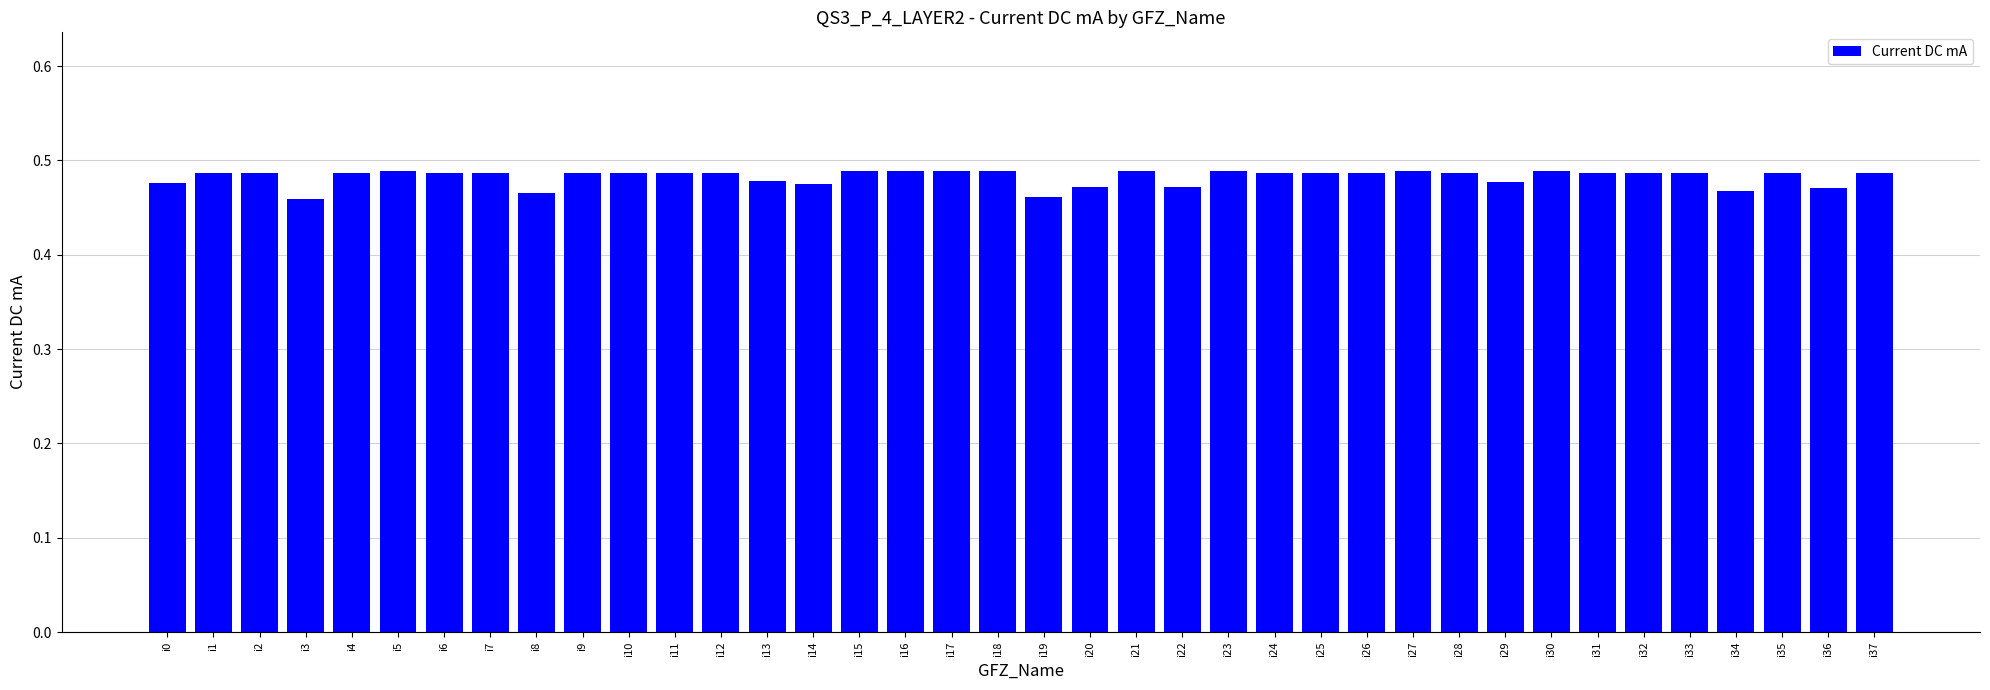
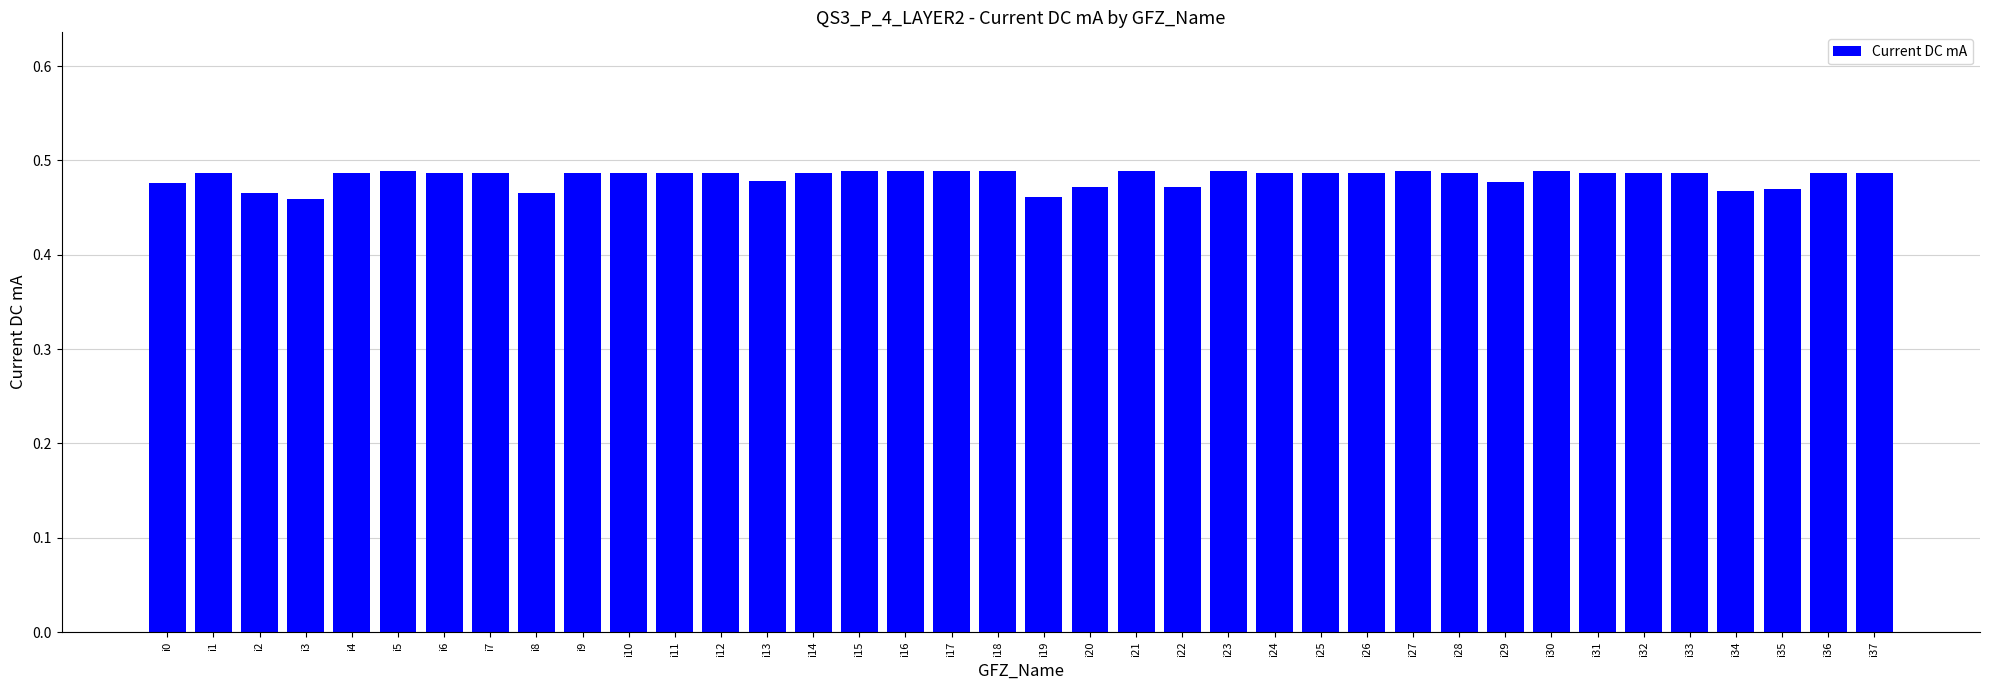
i2: 0.49 -> 0.47
i14: 0.48 -> 0.49
i35: 0.49 -> 0.47
i36: 0.47 -> 0.49
